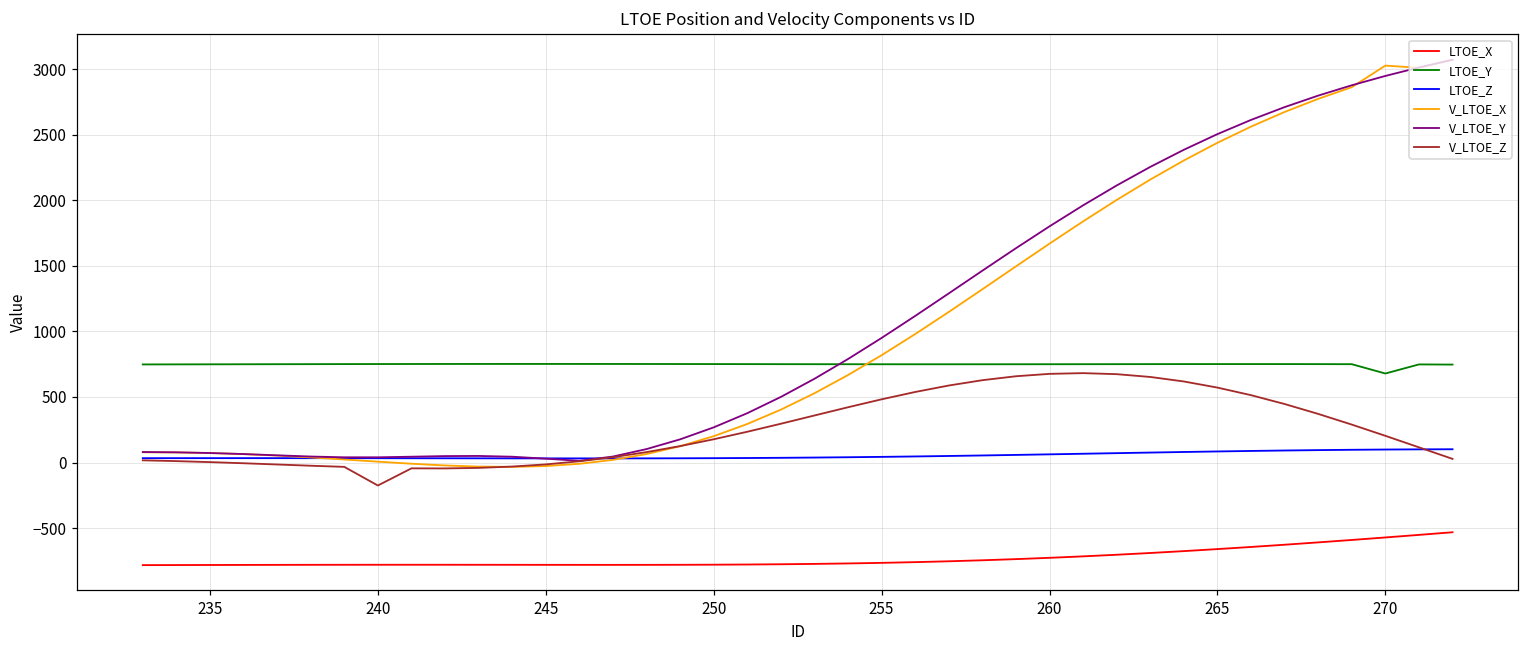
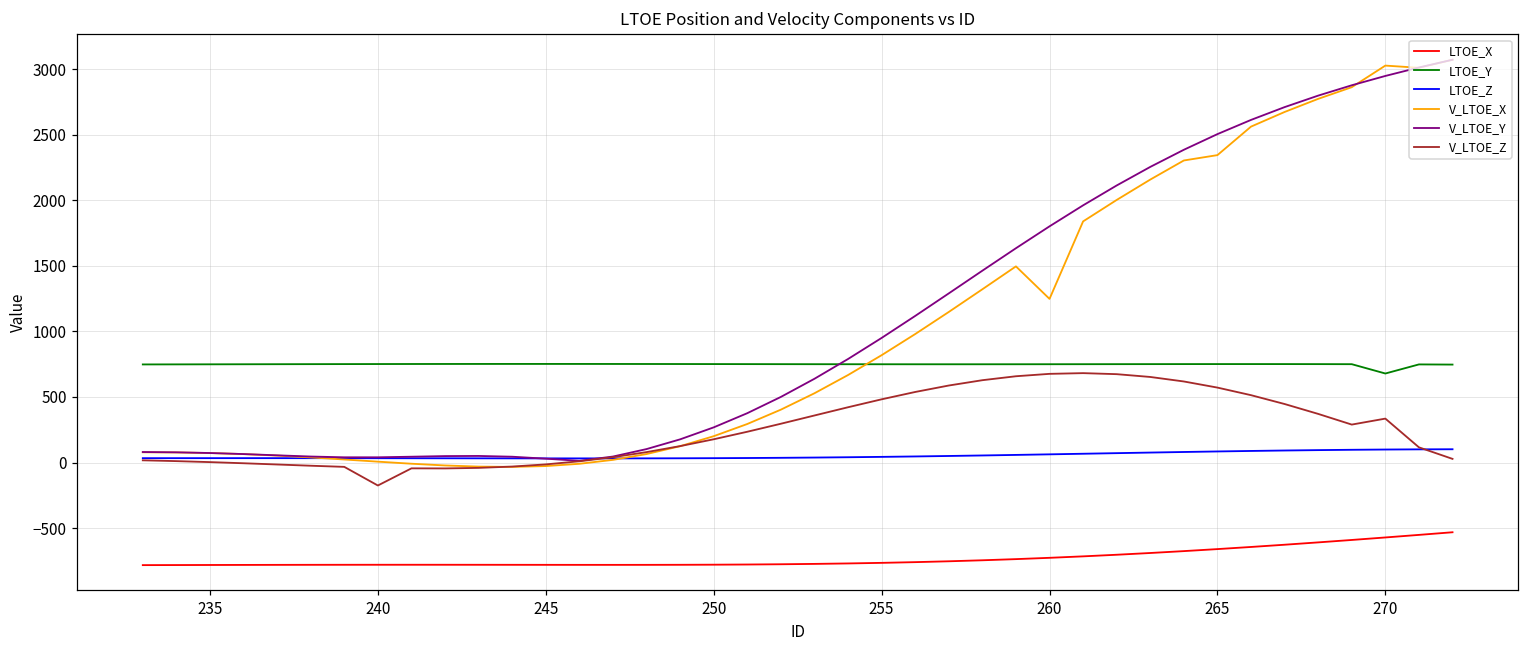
V_LTOE_X, 260: 1670 -> 1250
V_LTOE_X, 265: 2440 -> 2340
V_LTOE_Z, 270: 200 -> 340
